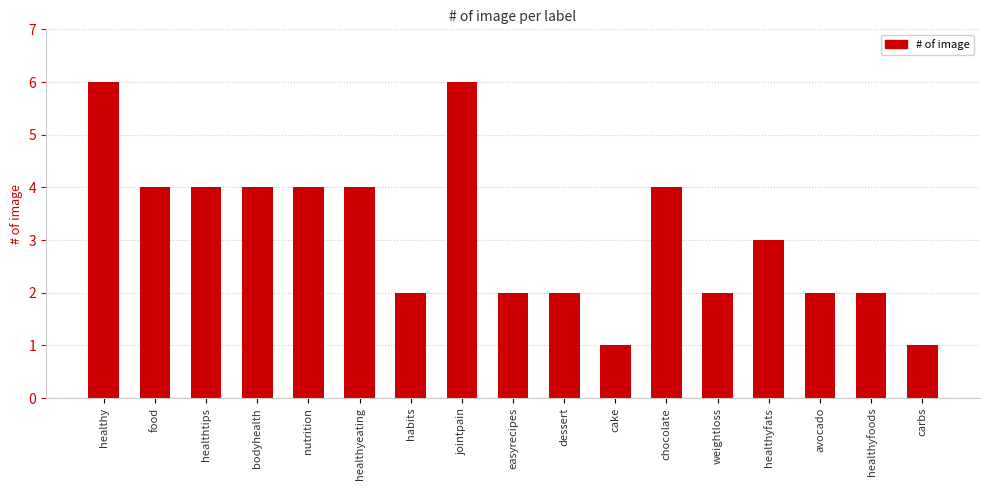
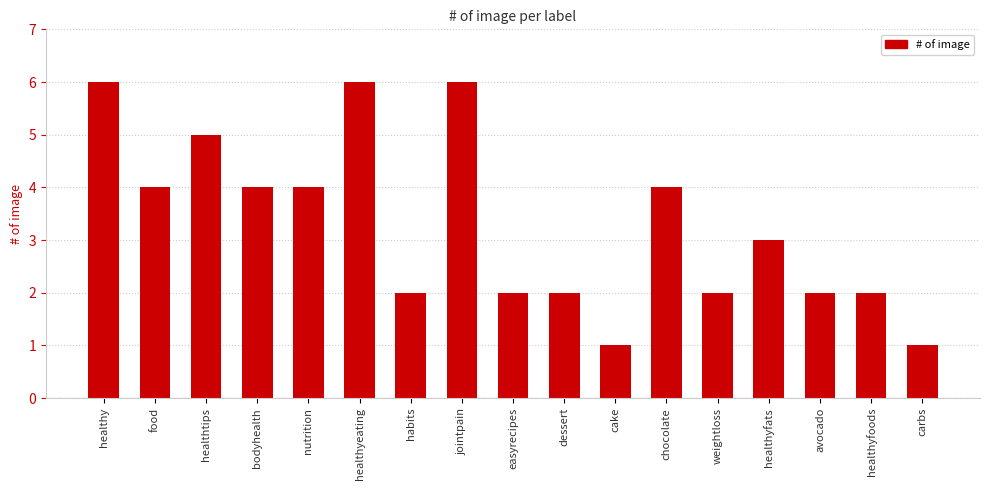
healthtips: 4 -> 5
healthyeating: 4 -> 6
